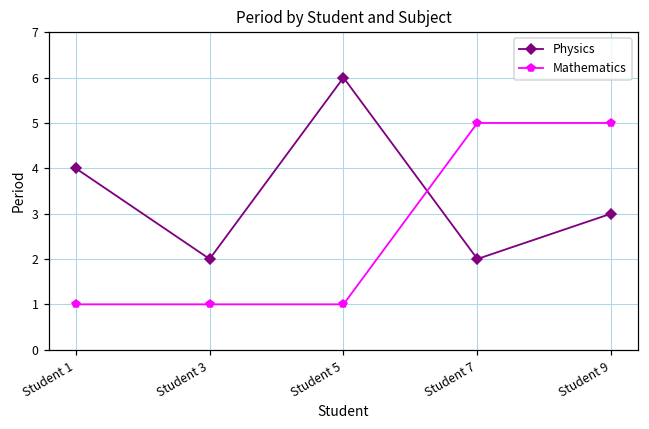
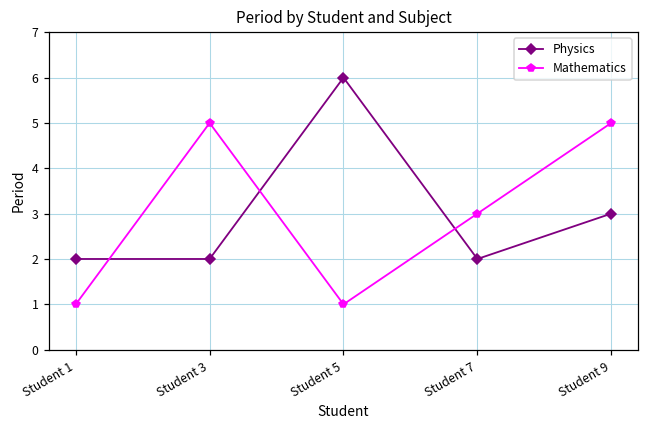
Physics, Student 1: 4 -> 2
Mathematics, Student 3: 1 -> 5
Mathematics, Student 7: 5 -> 3
